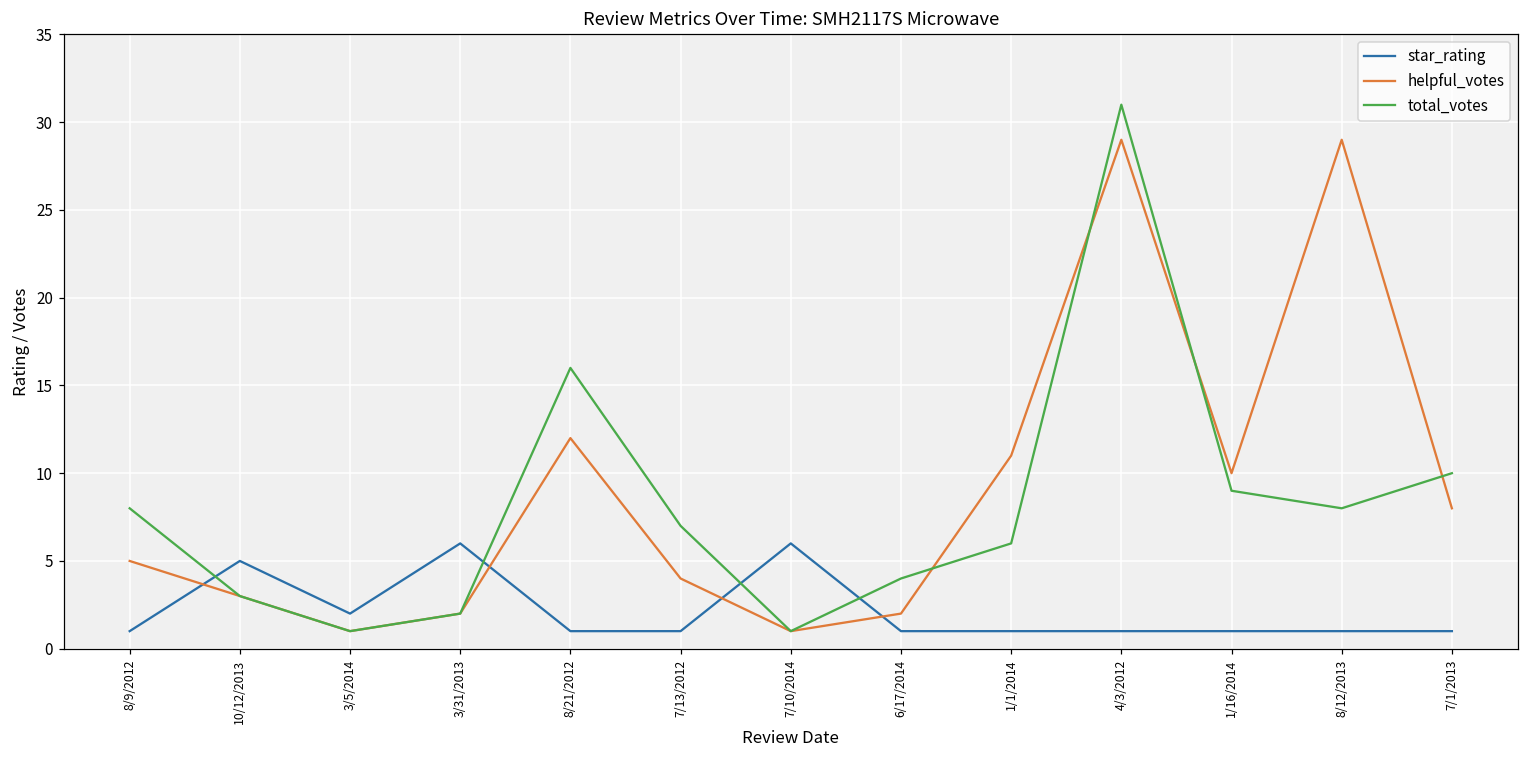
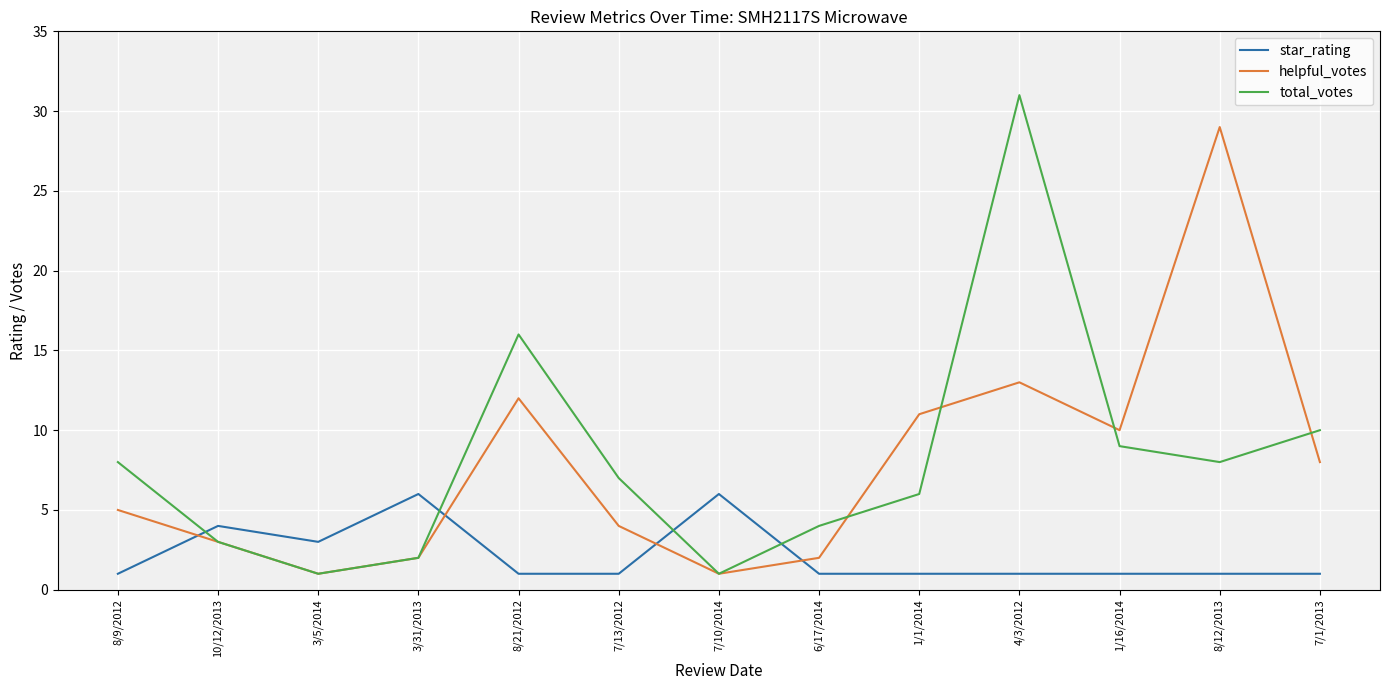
star_rating, 10/12/2013: 5 -> 4
star_rating, 3/5/2014: 2 -> 3
helpful_votes, 4/3/2012: 29 -> 13
